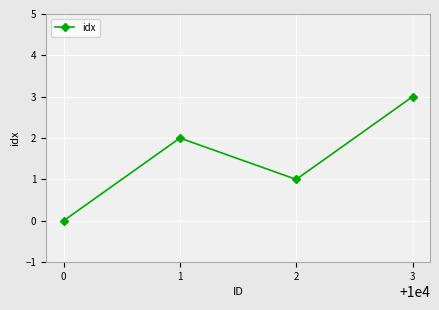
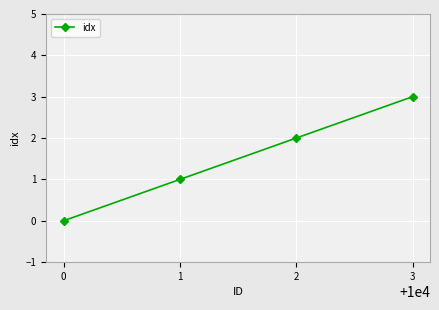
1: 2 -> 1
2: 1 -> 2
